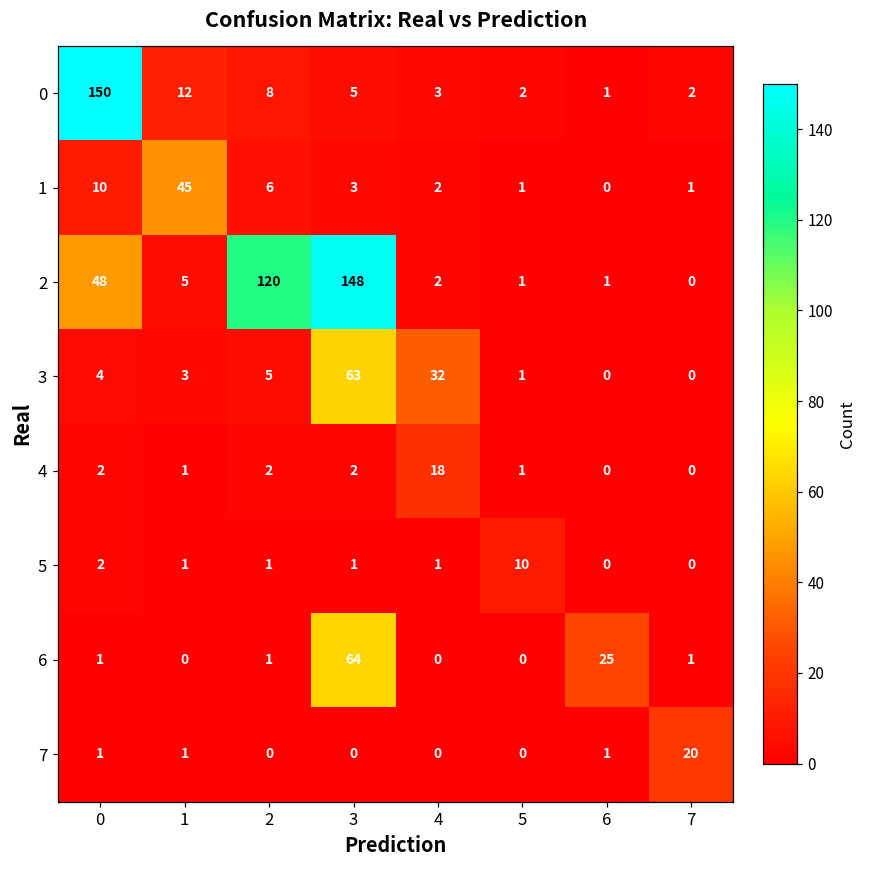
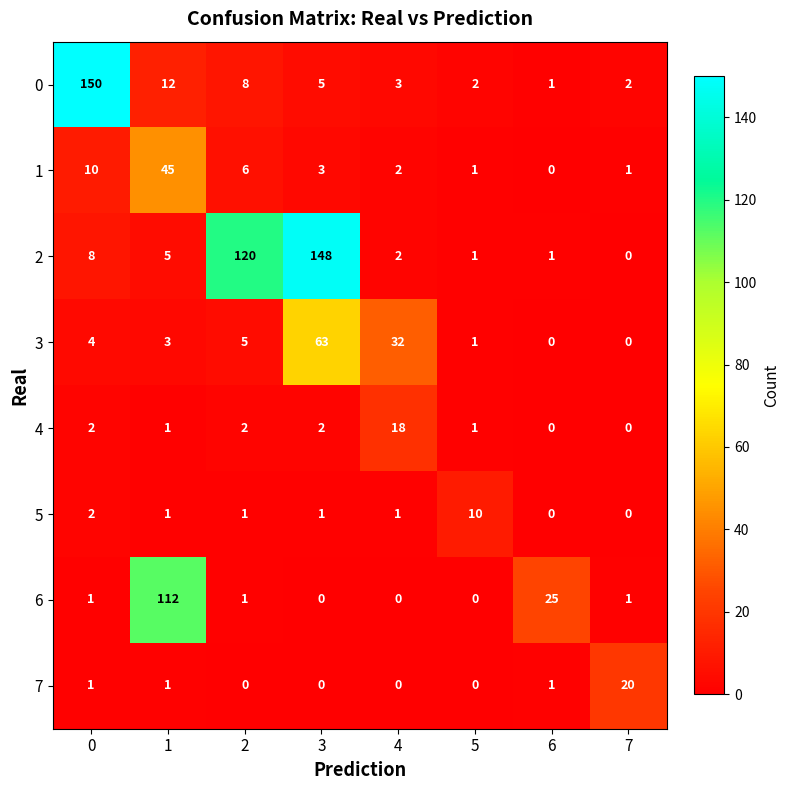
2, 0: 48 -> 8
6, 1: 0 -> 112
6, 3: 64 -> 0
